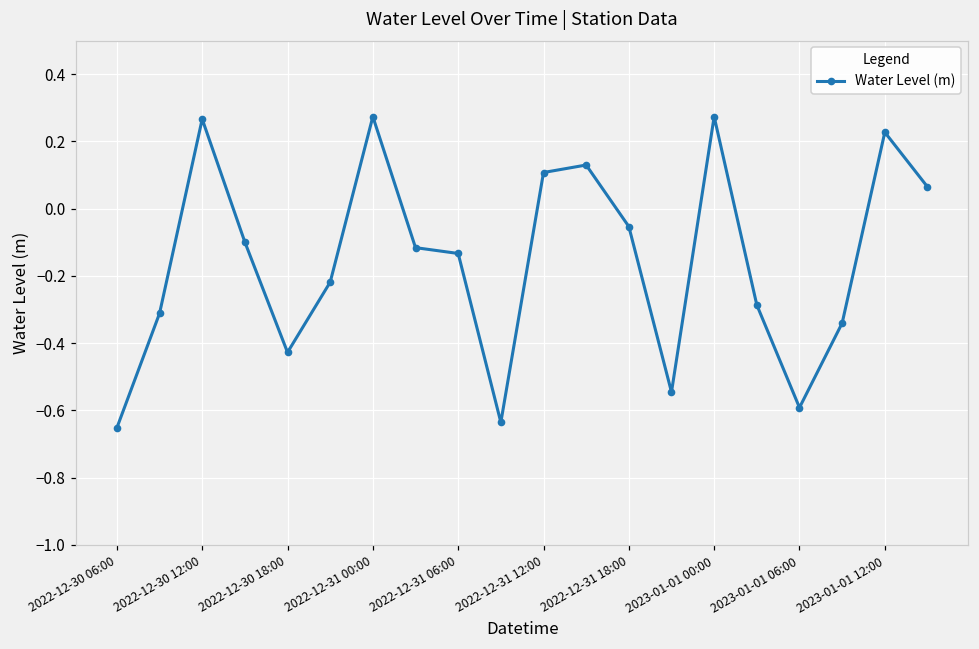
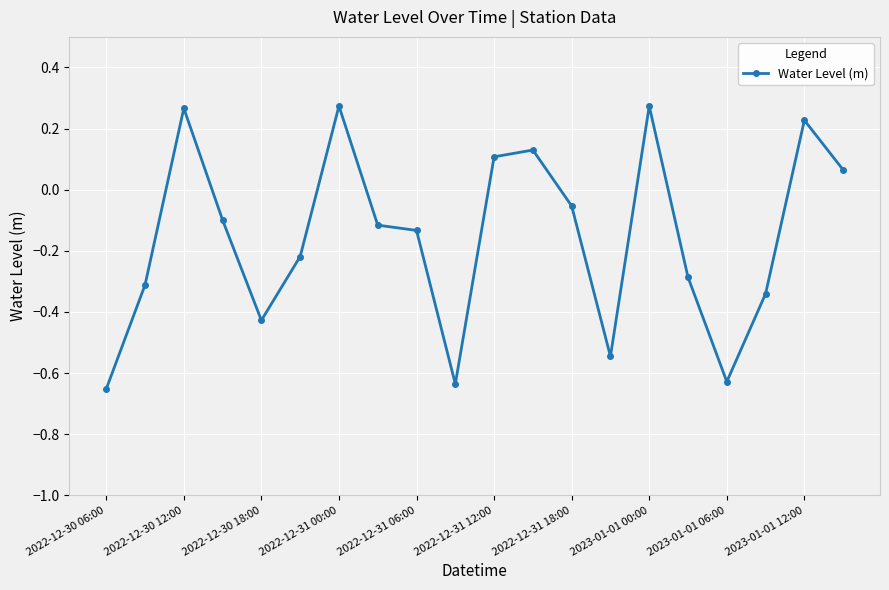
2023-01-01 06:00: -0.59 -> -0.63
